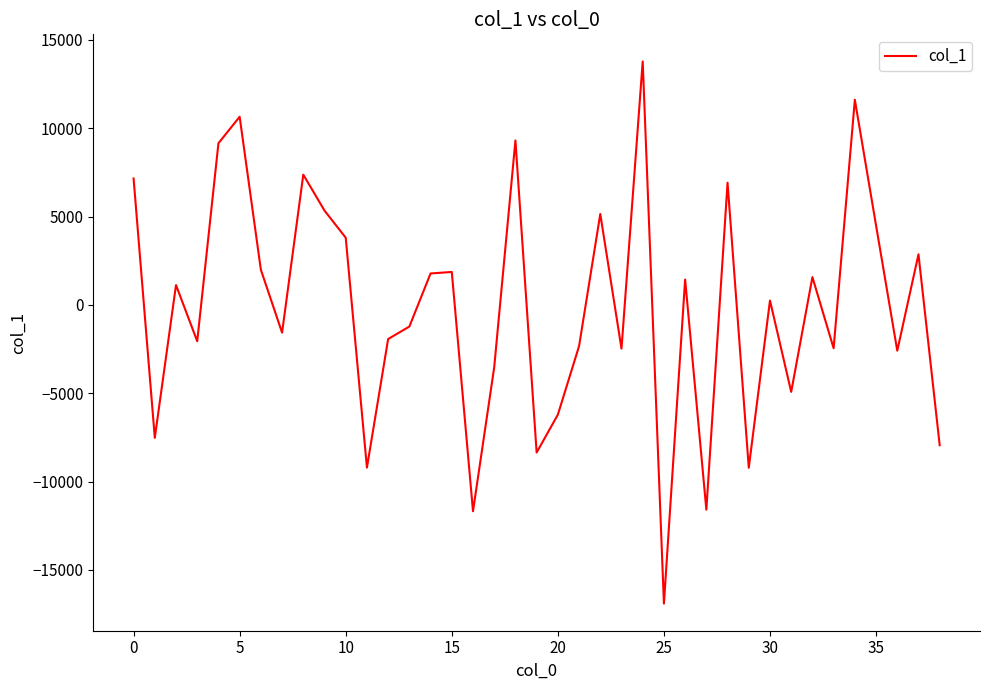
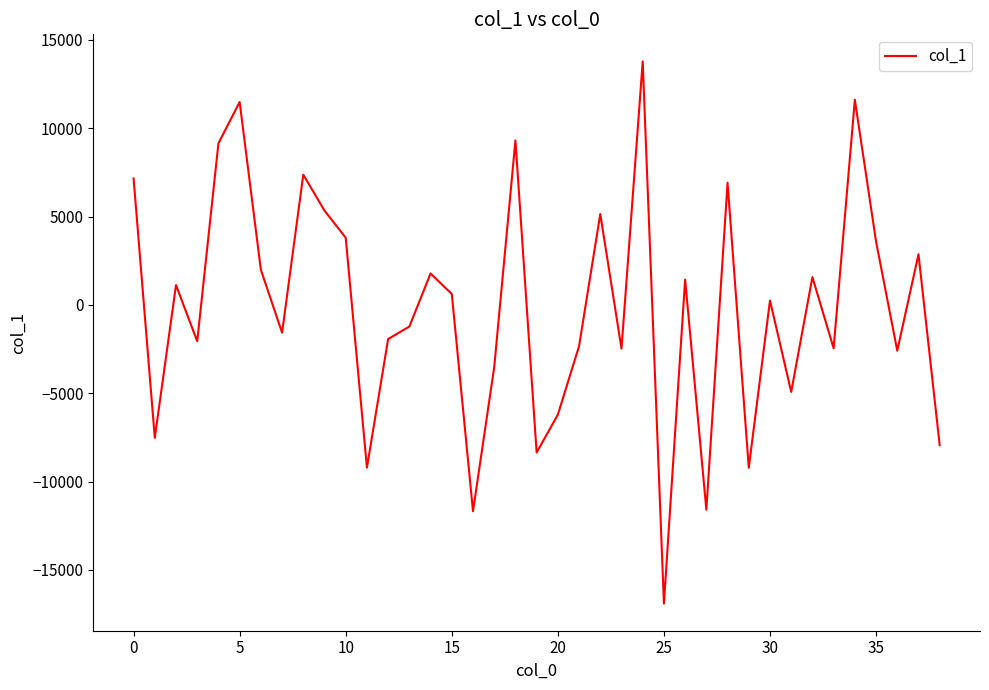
5: 10600 -> 11500
15: 1900 -> 600
35: 4500 -> 3600
